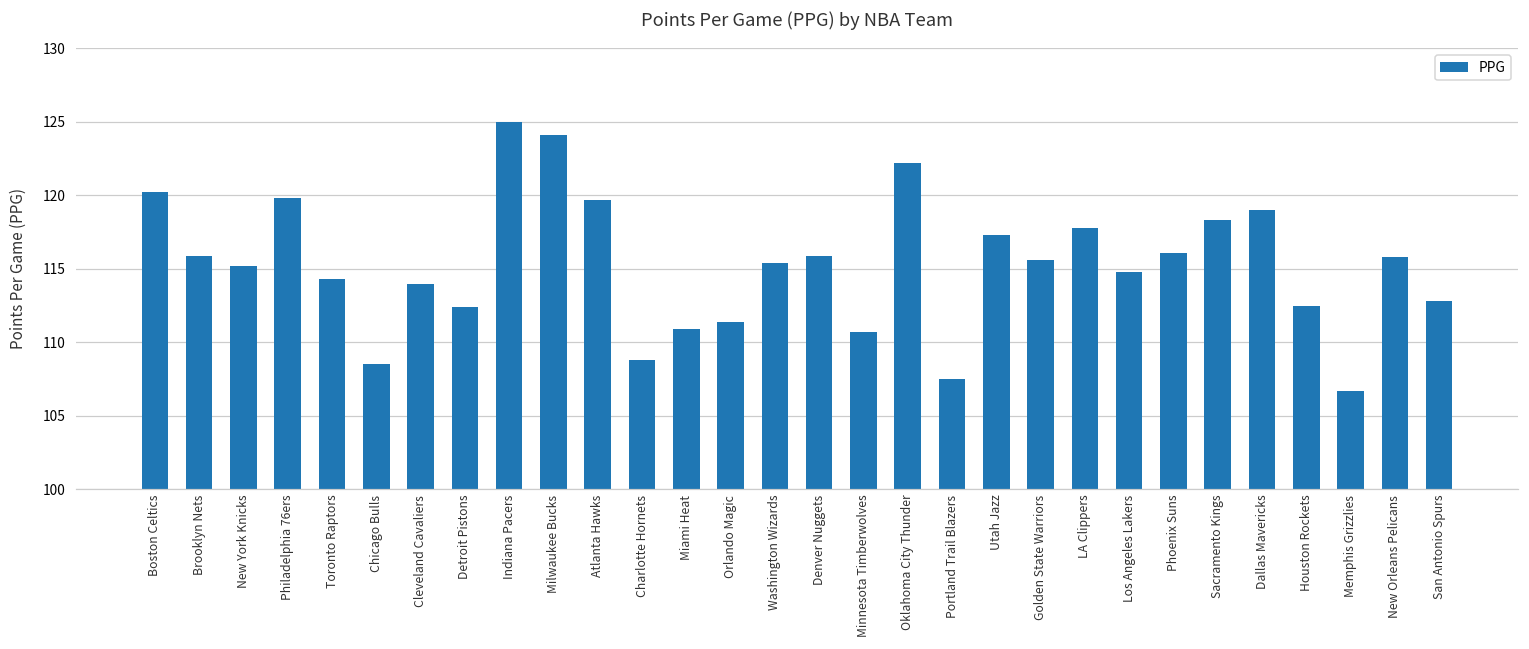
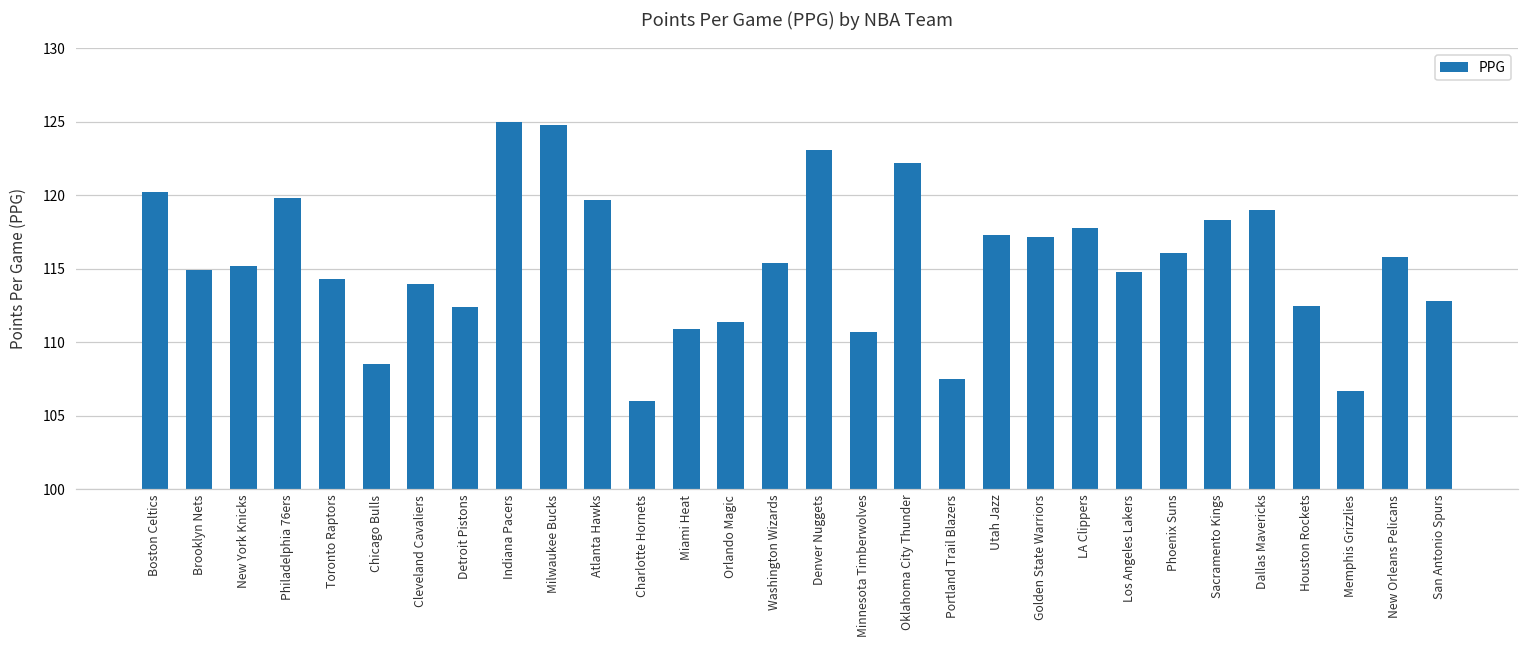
Brooklyn Nets: 115.9 -> 114.9
Milwaukee Bucks: 124.1 -> 124.8
Charlotte Hornets: 108.8 -> 106.0
Denver Nuggets: 115.9 -> 123.1
Golden State Warriors: 115.6 -> 117.2
